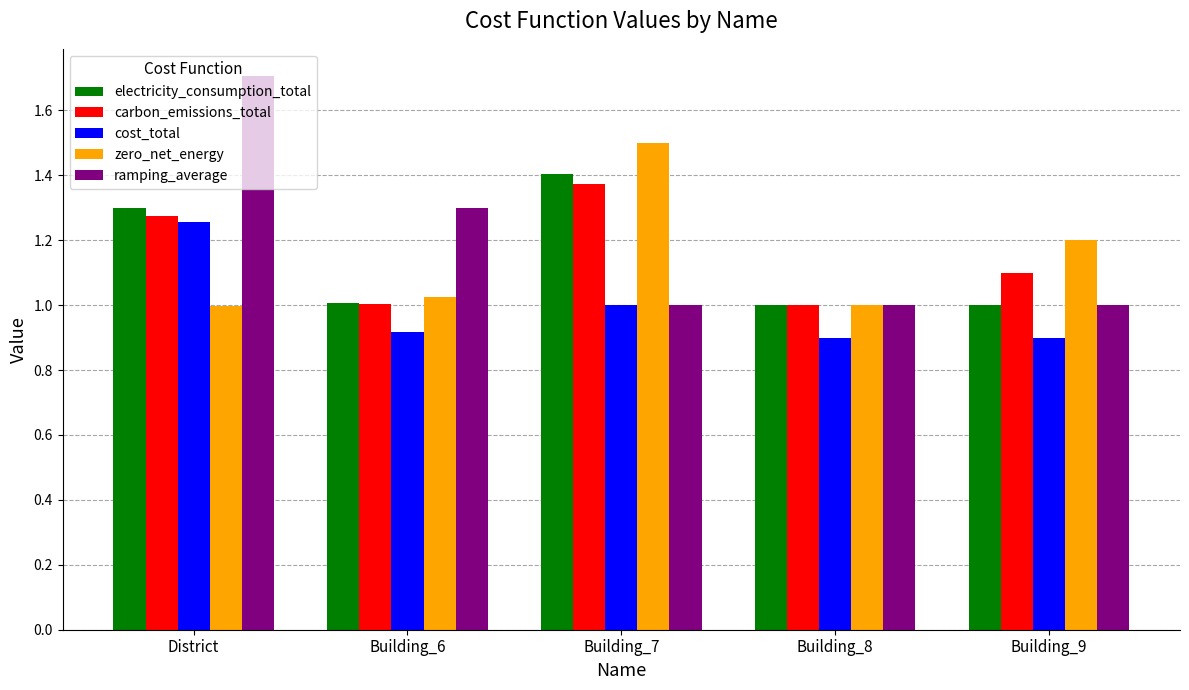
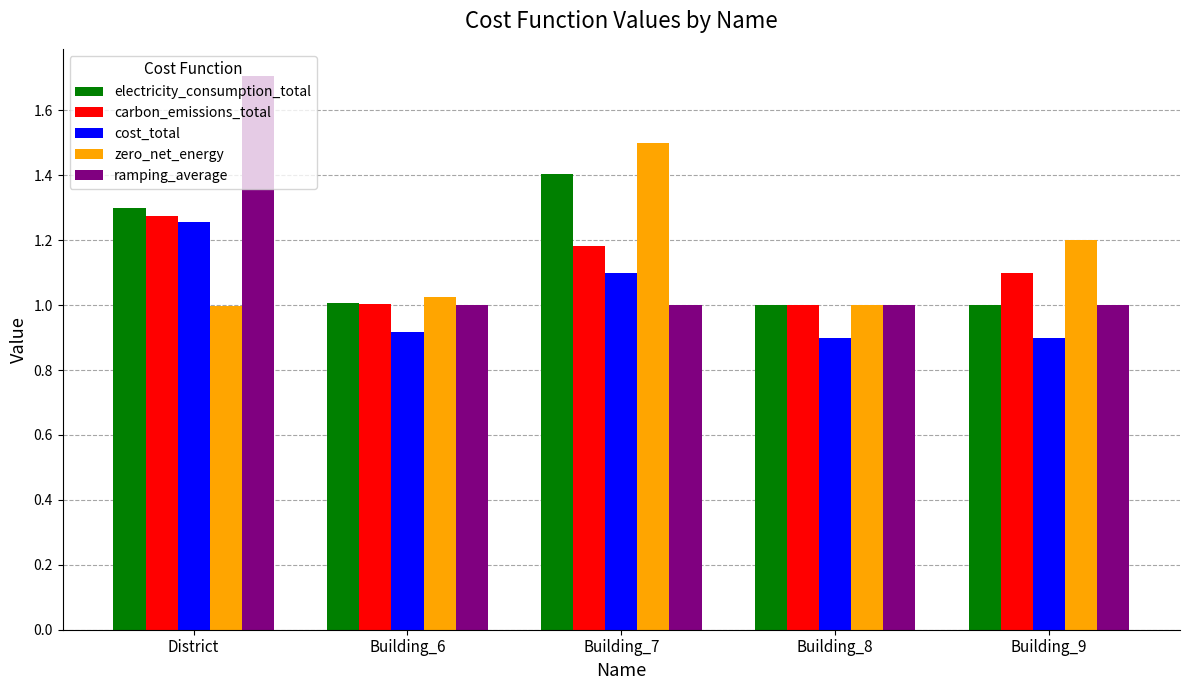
ramping_average, Building_6: 1.3 -> 1.0
carbon_emissions_total, Building_7: 1.37 -> 1.18
cost_total, Building_7: 1.0 -> 1.1
